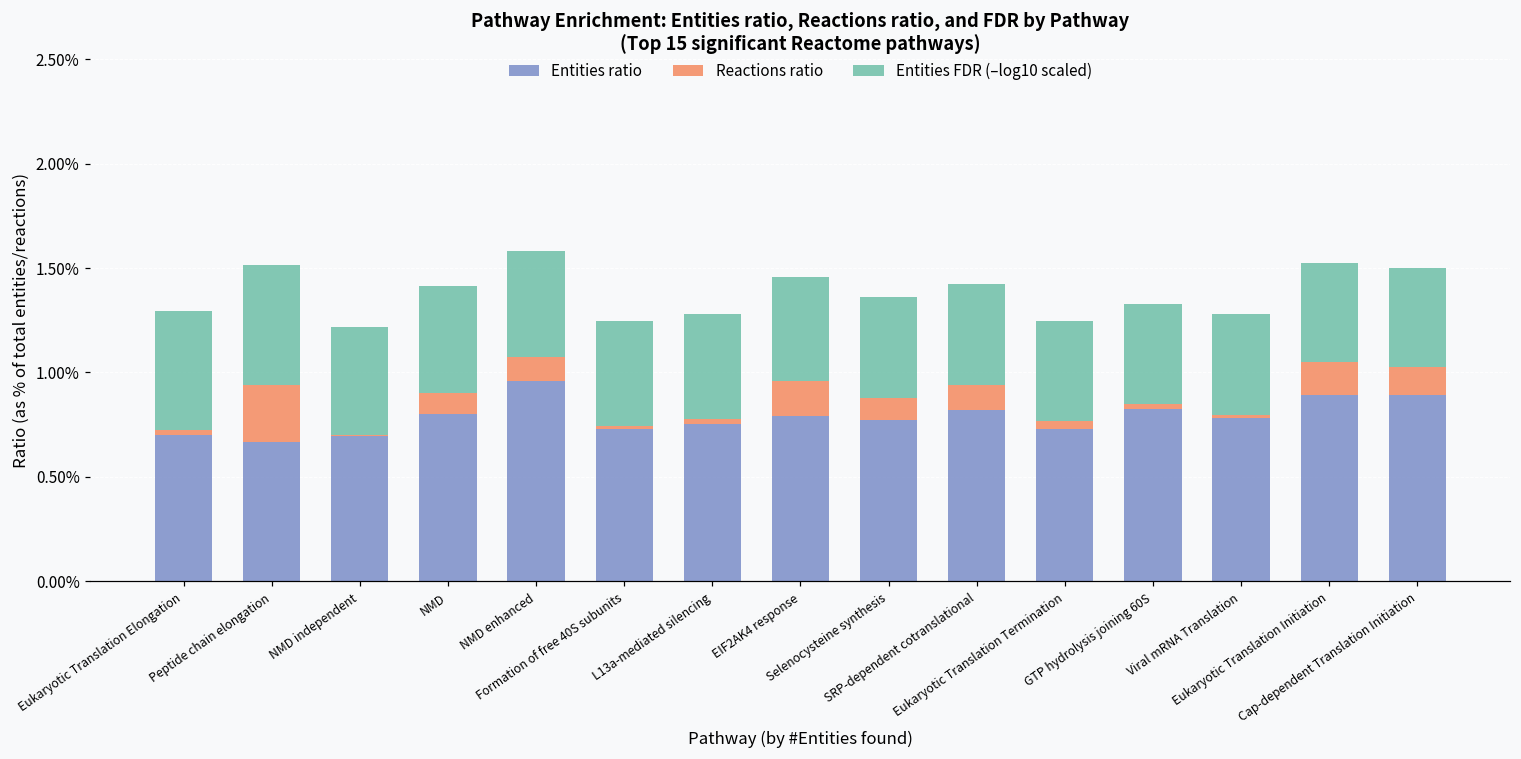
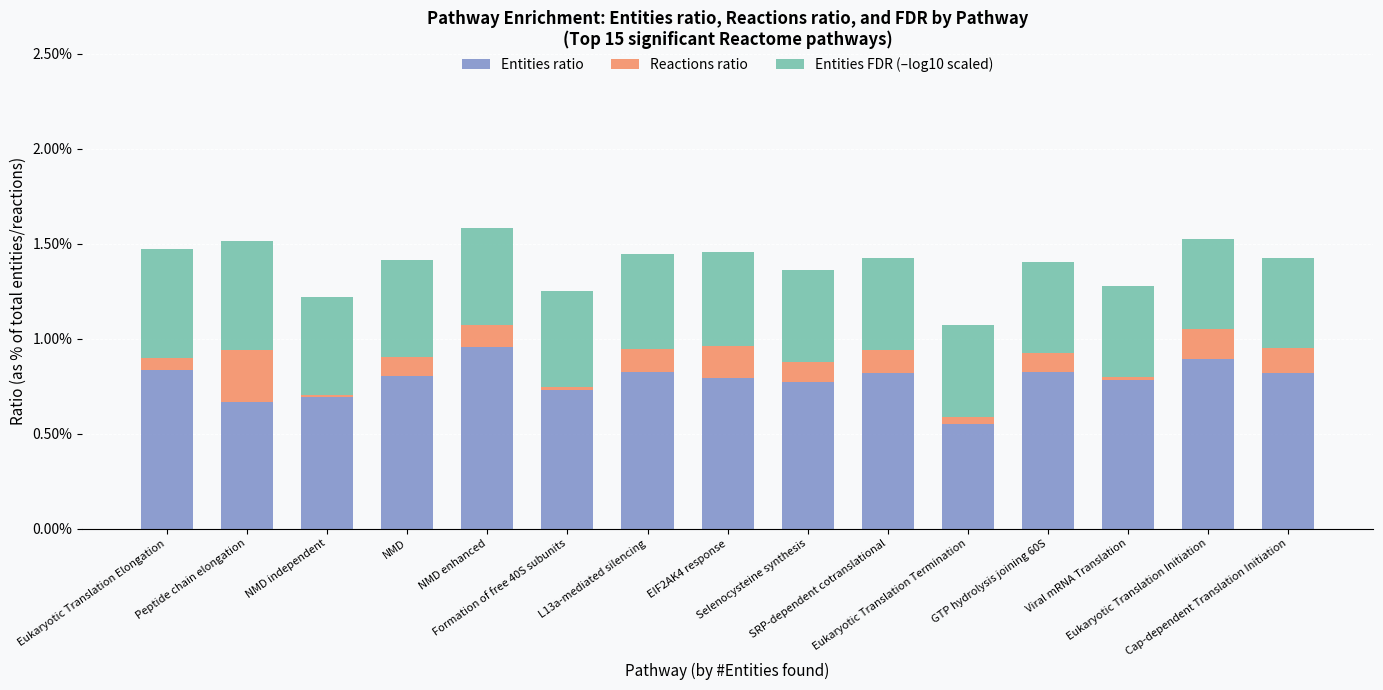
Entities ratio, Eukaryotic Translation Elongation: 0.70% -> 0.83%
Reactions ratio, Eukaryotic Translation Elongation: 0.02% -> 0.07%
Entities ratio, L13a-mediated silencing: 0.75% -> 0.83%
Reactions ratio, L13a-mediated silencing: 0.02% -> 0.12%
Entities ratio, Eukaryotic Translation Termination: 0.73% -> 0.55%
Reactions ratio, GTP hydrolysis joining 60S: 0.02% -> 0.10%
Entities ratio, Cap-dependent Translation Initiation: 0.89% -> 0.82%
